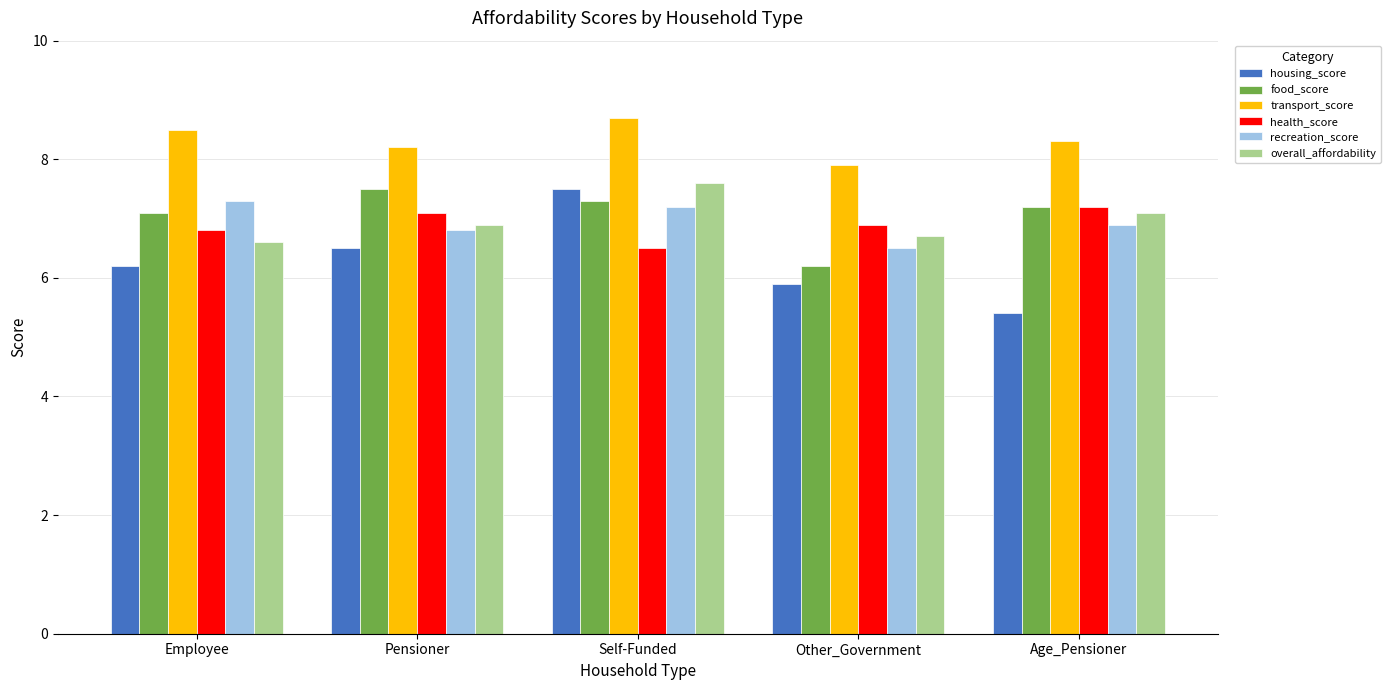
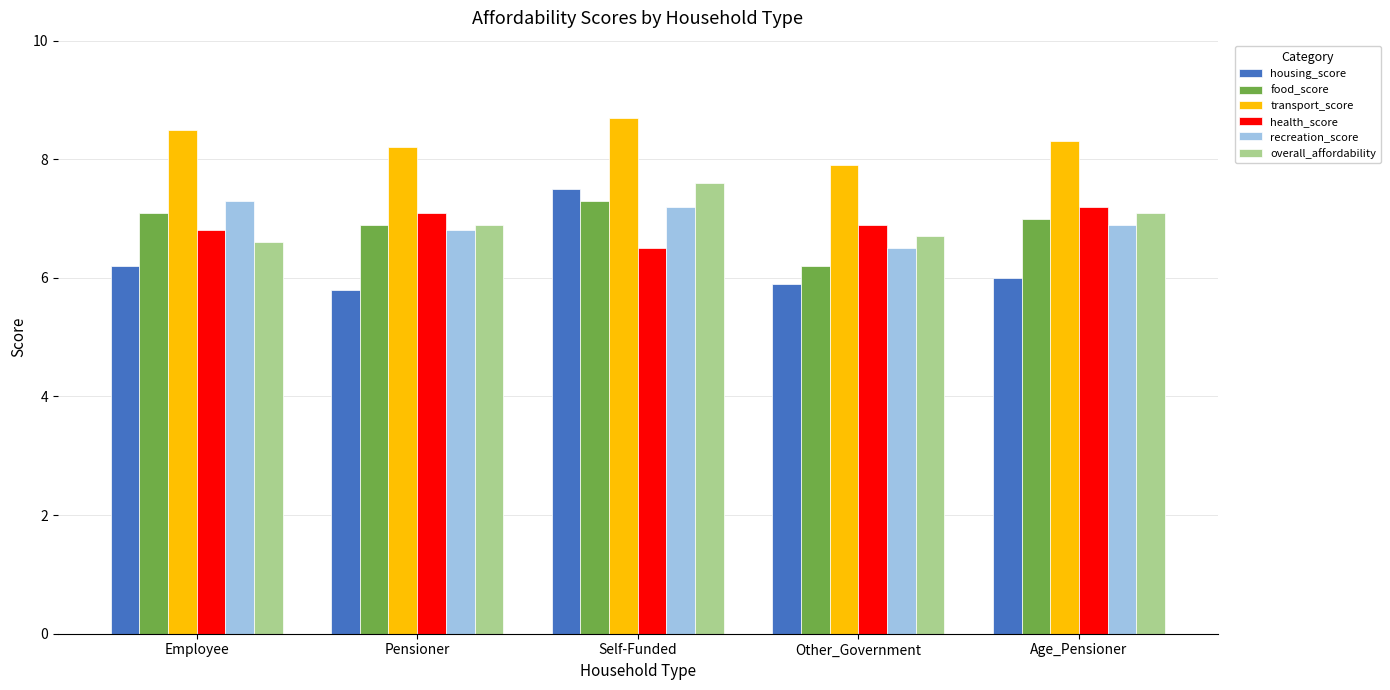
housing_score, Pensioner: 6.5 -> 5.8
food_score, Pensioner: 7.5 -> 6.9
housing_score, Age_Pensioner: 5.4 -> 6.0
food_score, Age_Pensioner: 7.2 -> 7.0
